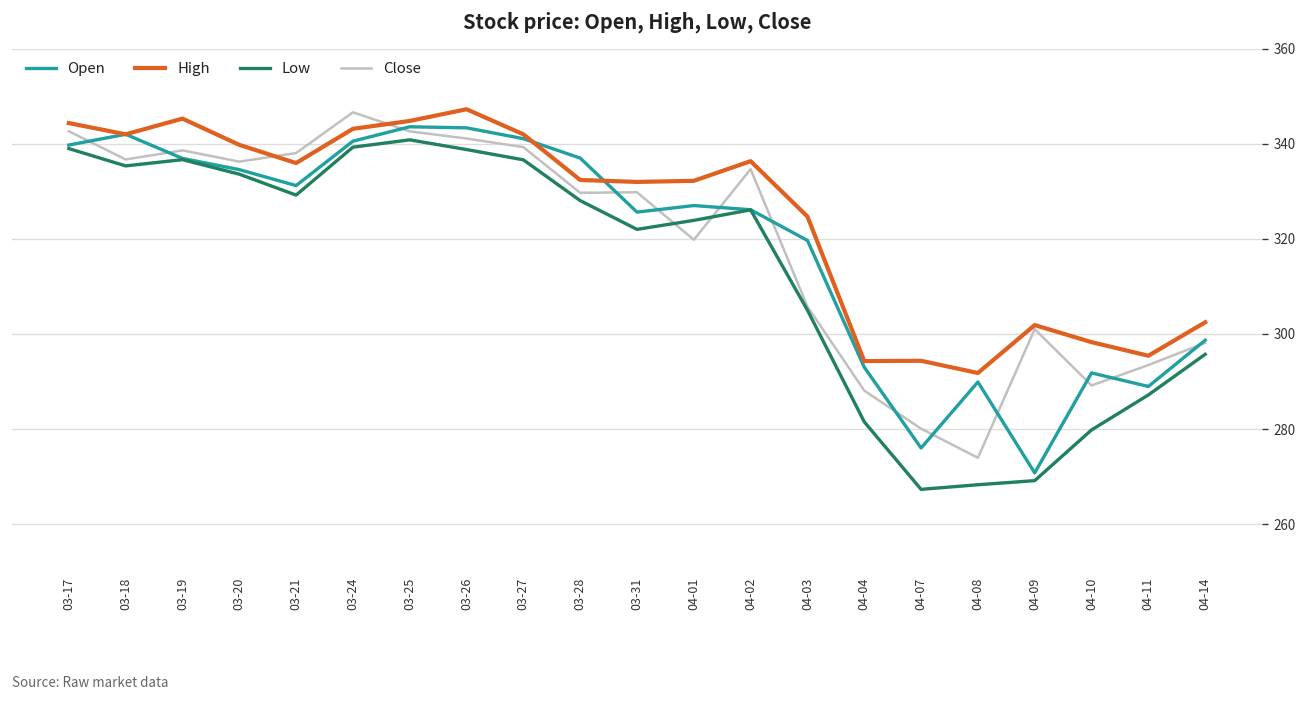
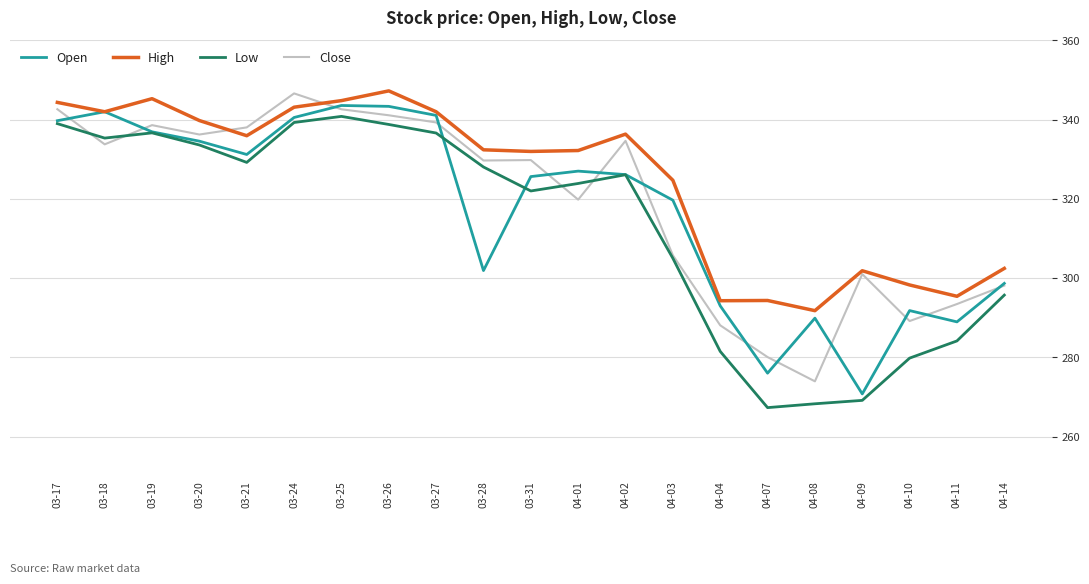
Close, 03-18: 337 -> 334
Open, 03-28: 337 -> 302
Low, 04-11: 287 -> 284
